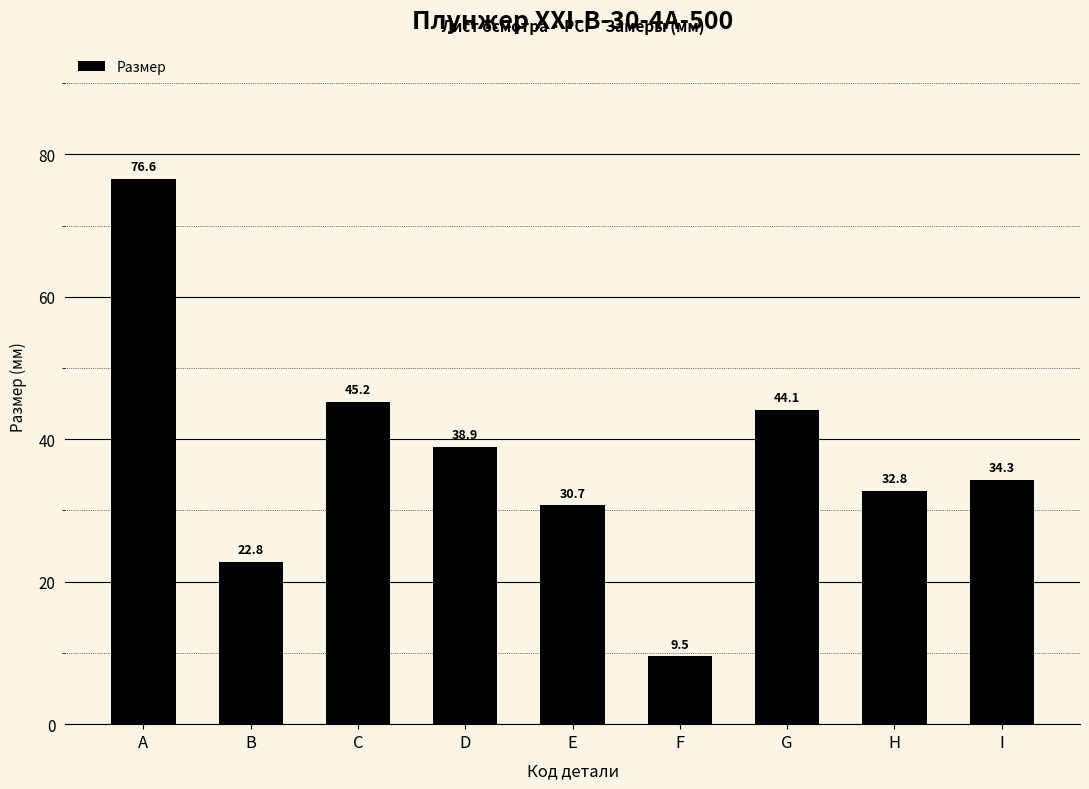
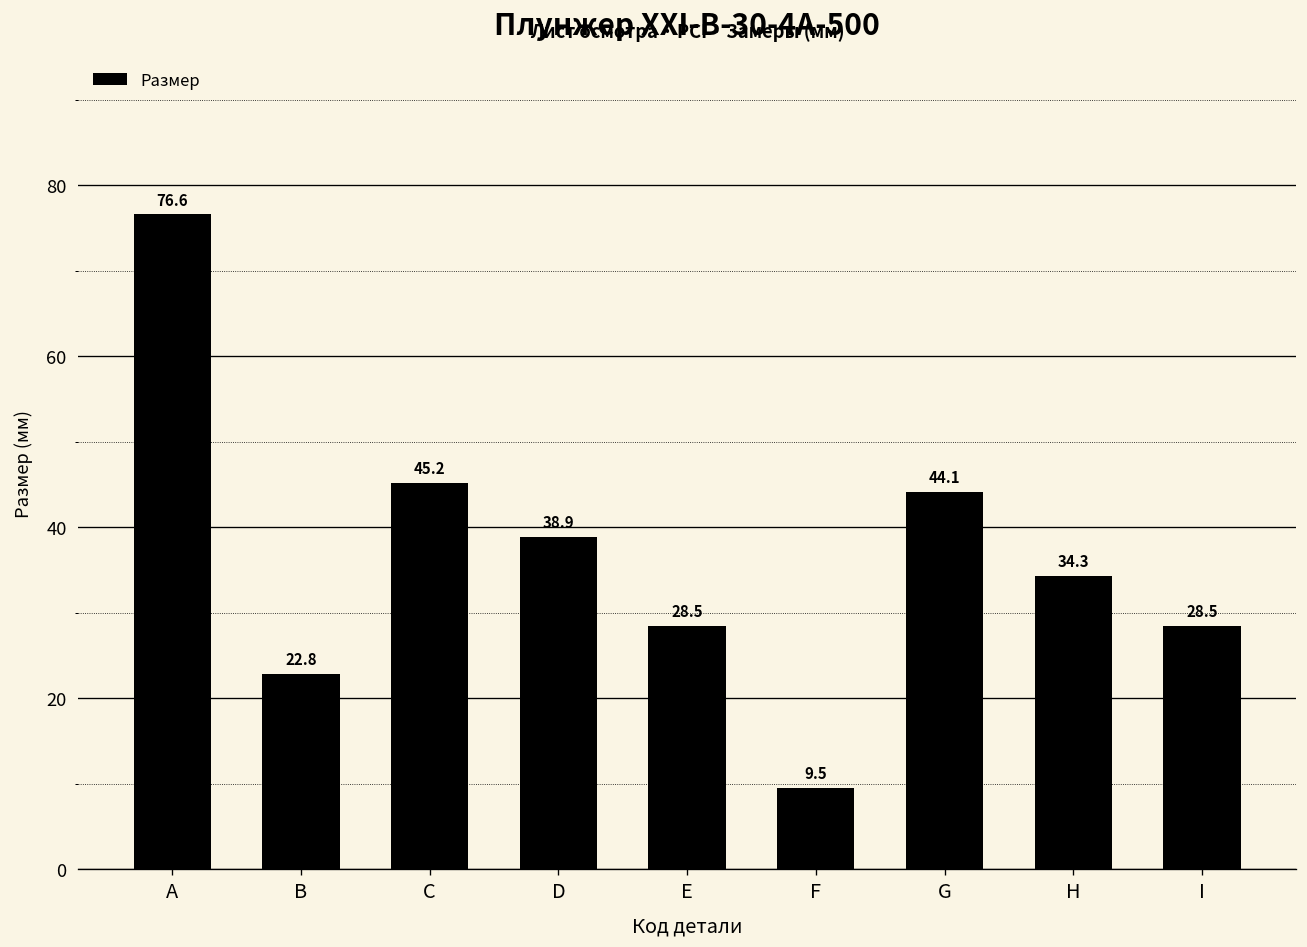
E: 30.7 -> 28.5
H: 32.8 -> 34.3
I: 34.3 -> 28.5
